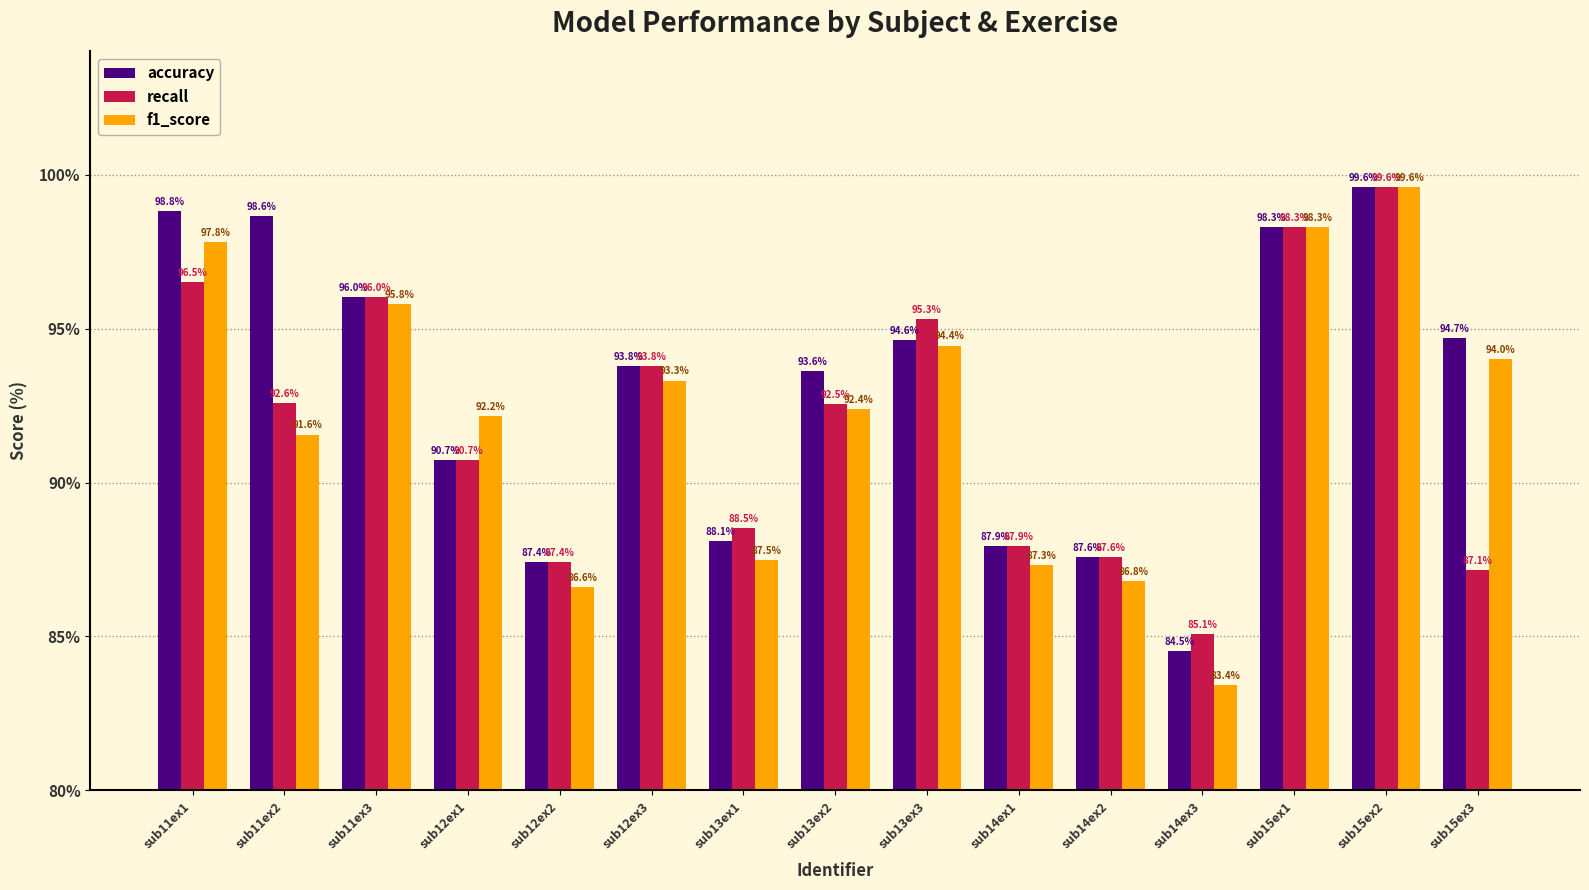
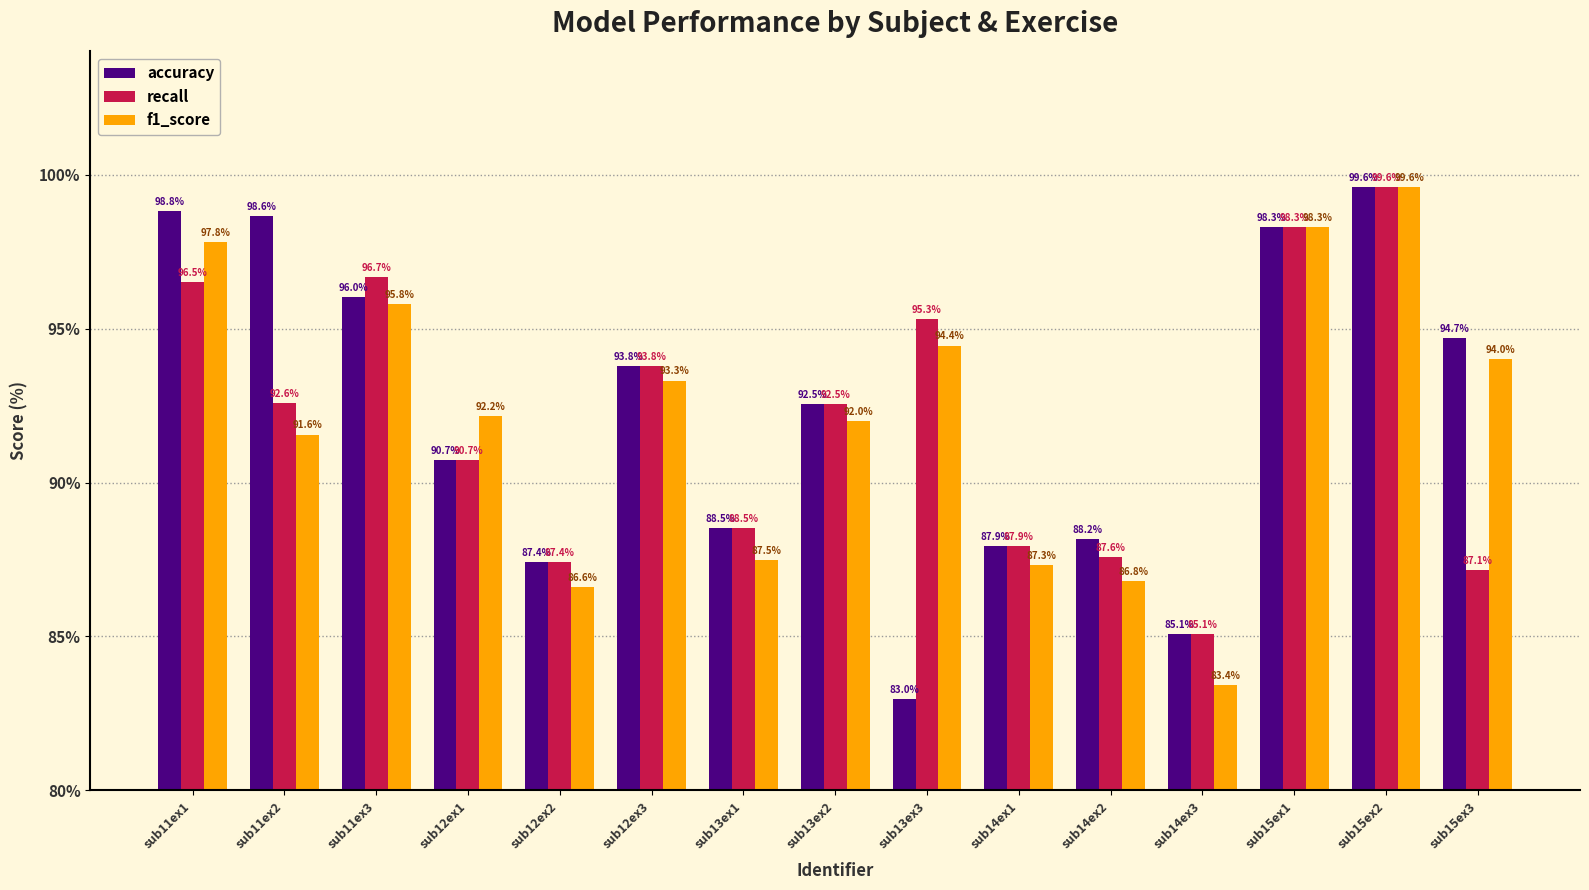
recall, sub11ex3: 96.0% -> 96.7%
accuracy, sub13ex1: 88.1% -> 88.5%
accuracy, sub13ex2: 93.6% -> 92.5%
f1_score, sub13ex2: 92.4% -> 92.0%
accuracy, sub13ex3: 94.6% -> 83.0%
accuracy, sub14ex2: 87.6% -> 88.2%
accuracy, sub14ex3: 84.5% -> 85.1%
